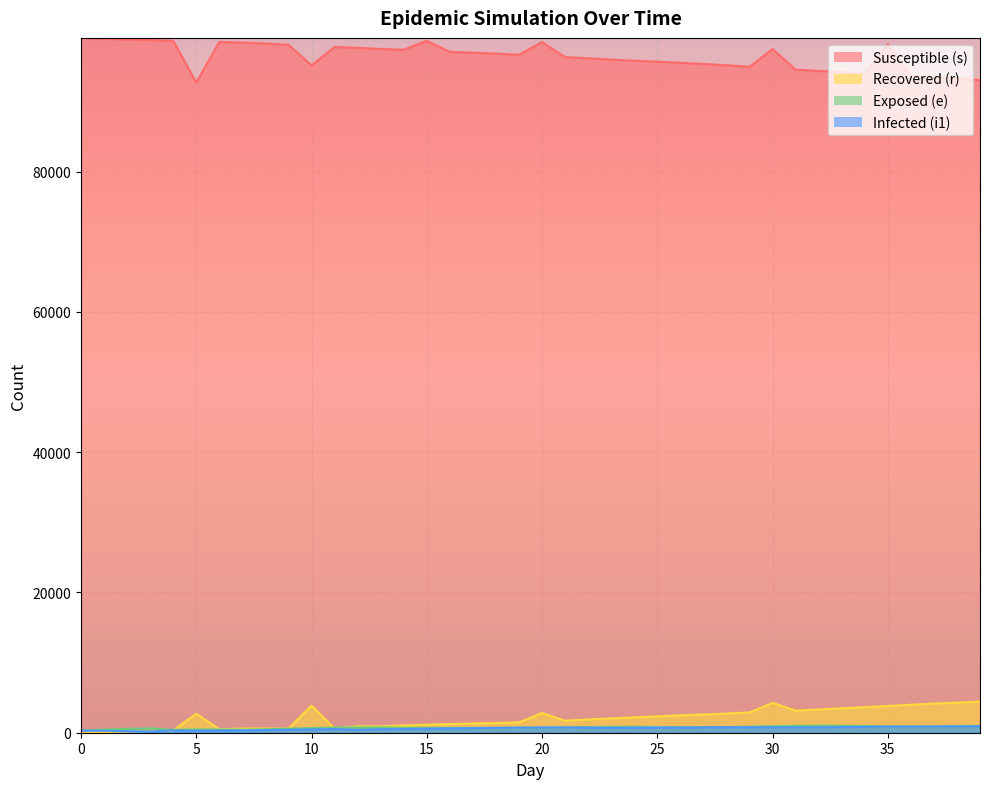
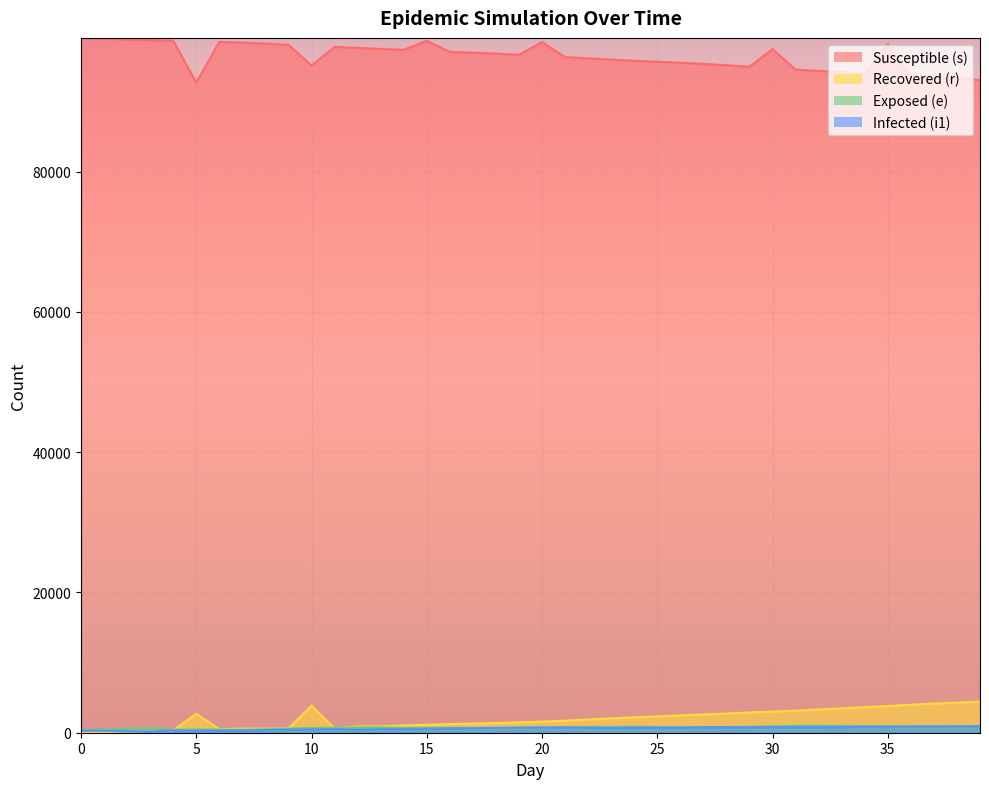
Recovered (r), 20: 3000 -> 2000
Recovered (r), 30: 4000 -> 3000
